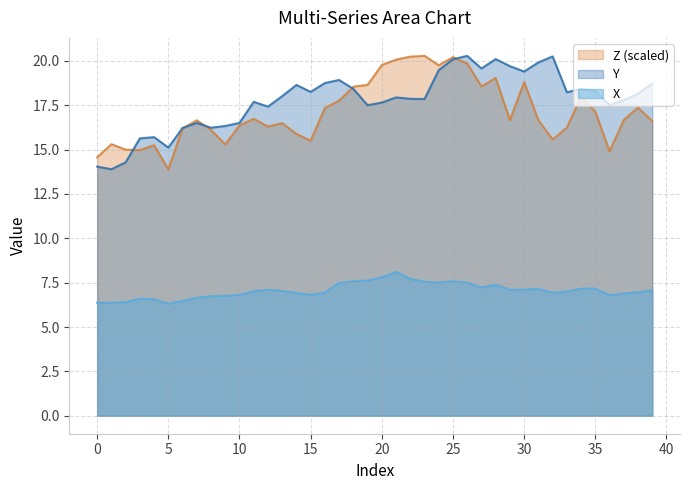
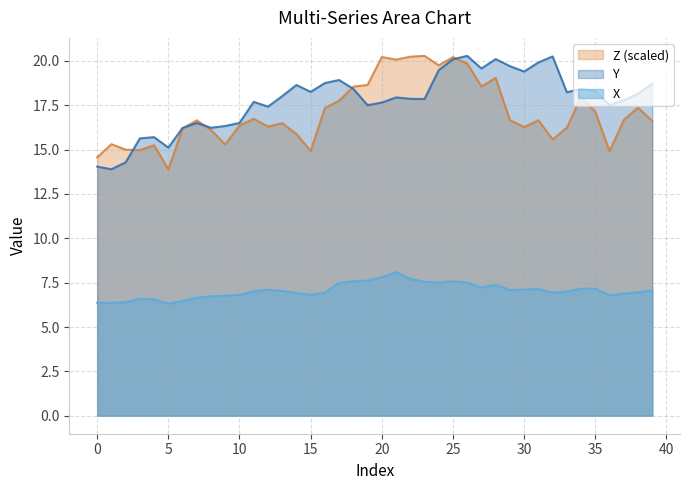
Z (scaled), 15: 15.5 -> 14.9
Z (scaled), 20: 19.8 -> 20.2
Z (scaled), 30: 18.8 -> 16.3
